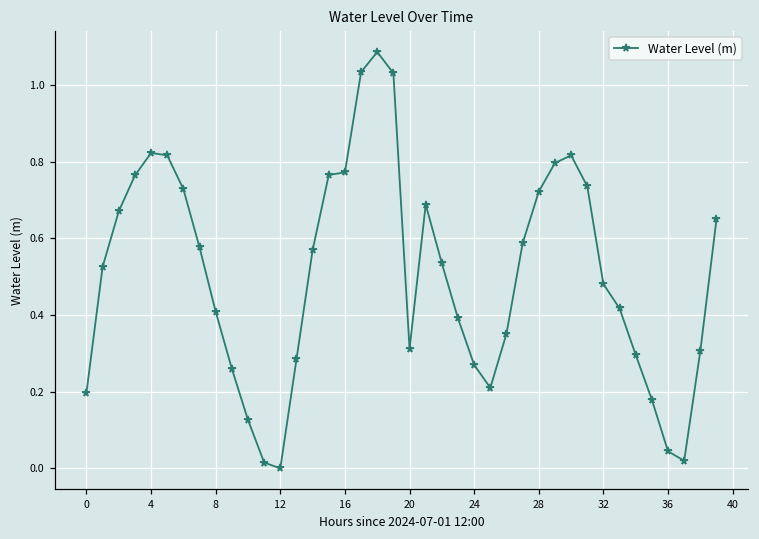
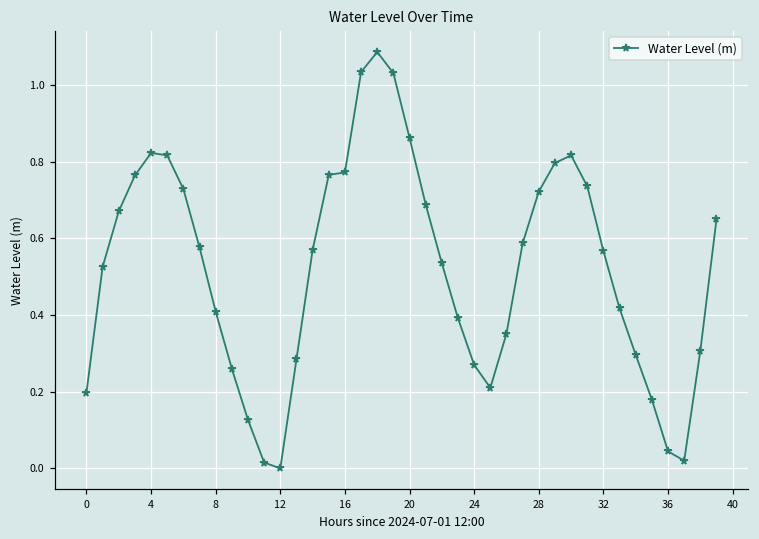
20: 0.31 -> 0.86
32: 0.48 -> 0.57
